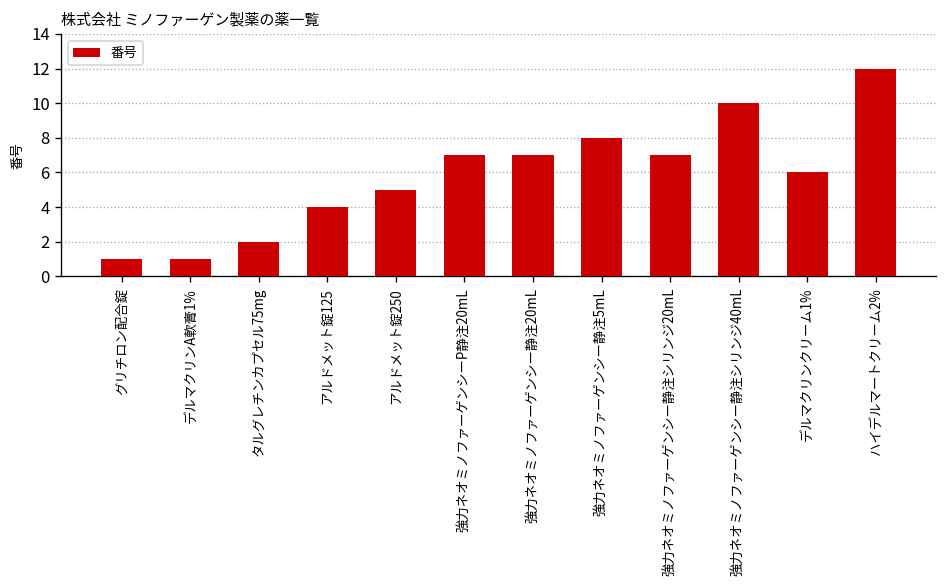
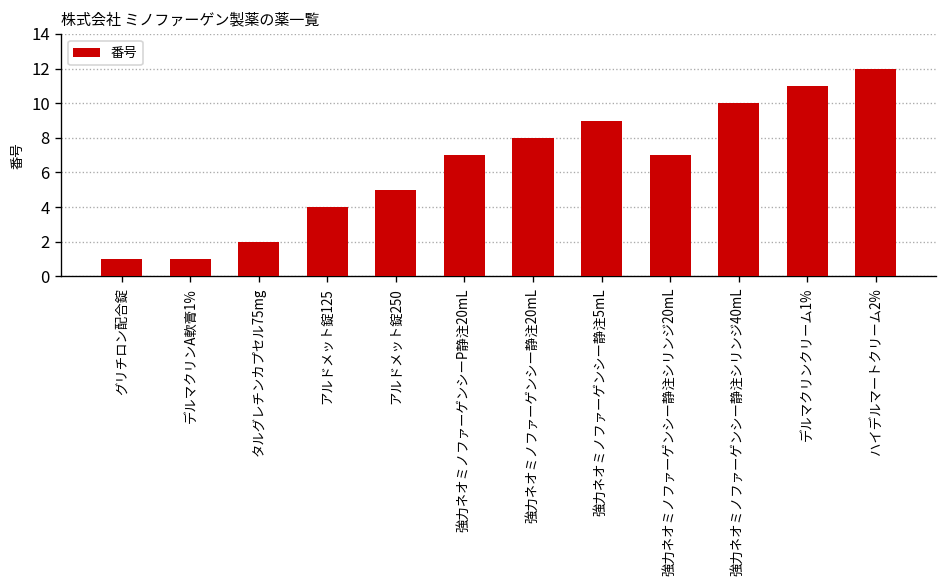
強力ネオミノファーゲンシー静注20mL: 7 -> 8
強力ネオミノファーゲンシー静注5mL: 8 -> 9
デルマクリンクリーム1%: 6 -> 11
